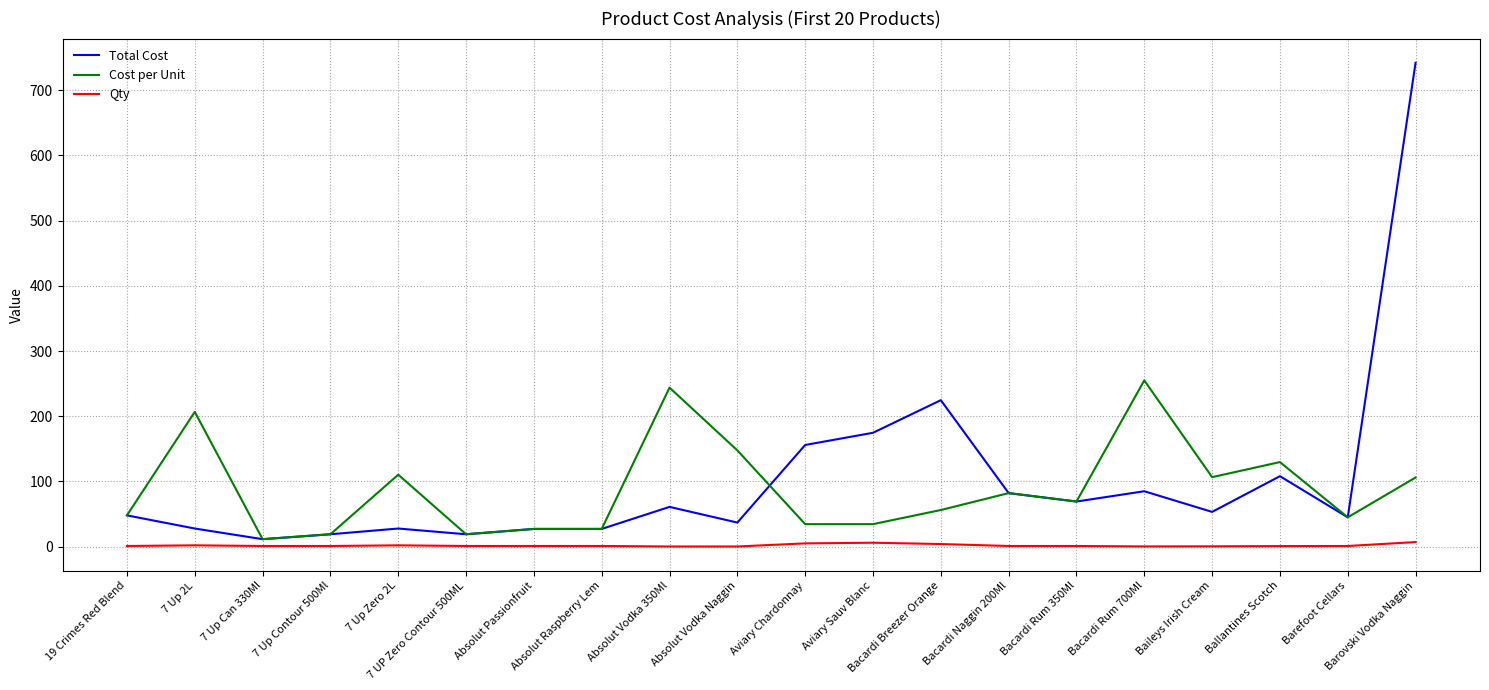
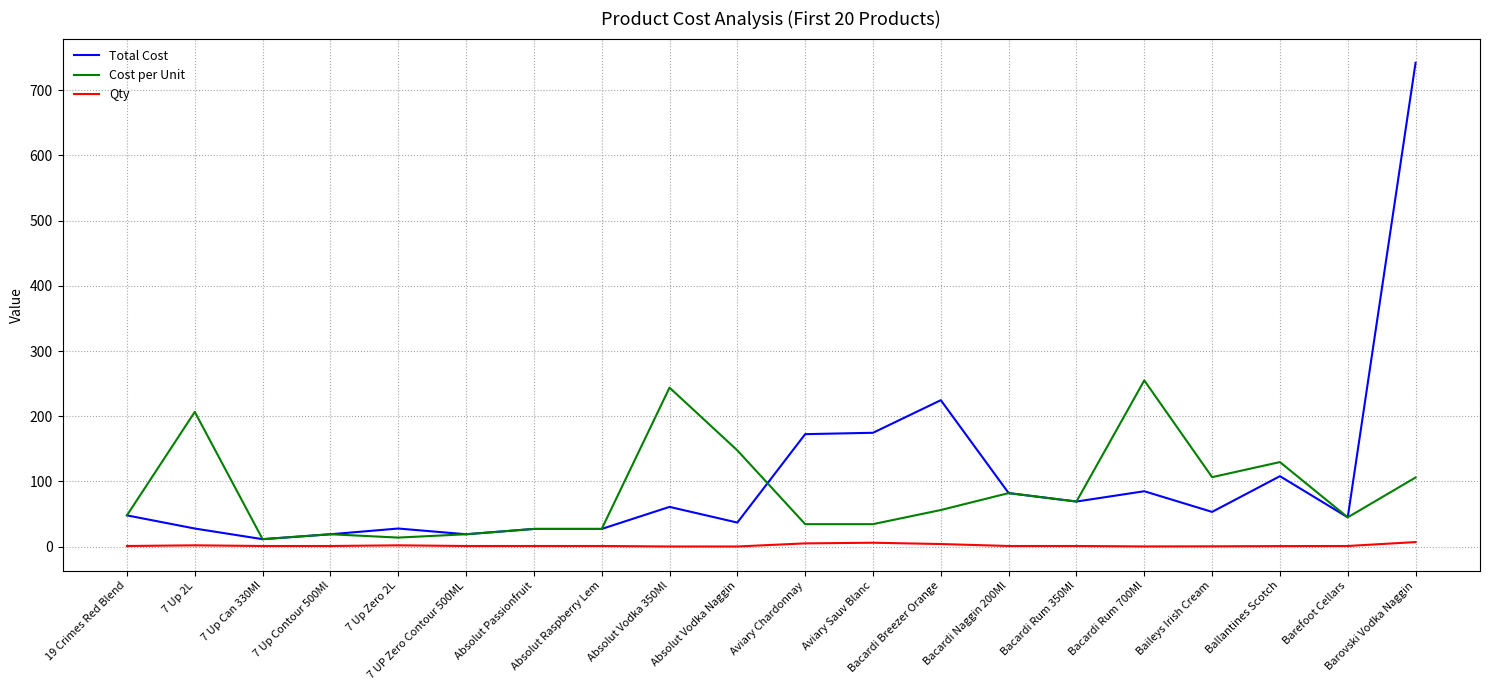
Cost per Unit, 7 Up Zero 2L: 110 -> 10
Total Cost, Aviary Chardonnay: 160 -> 170
